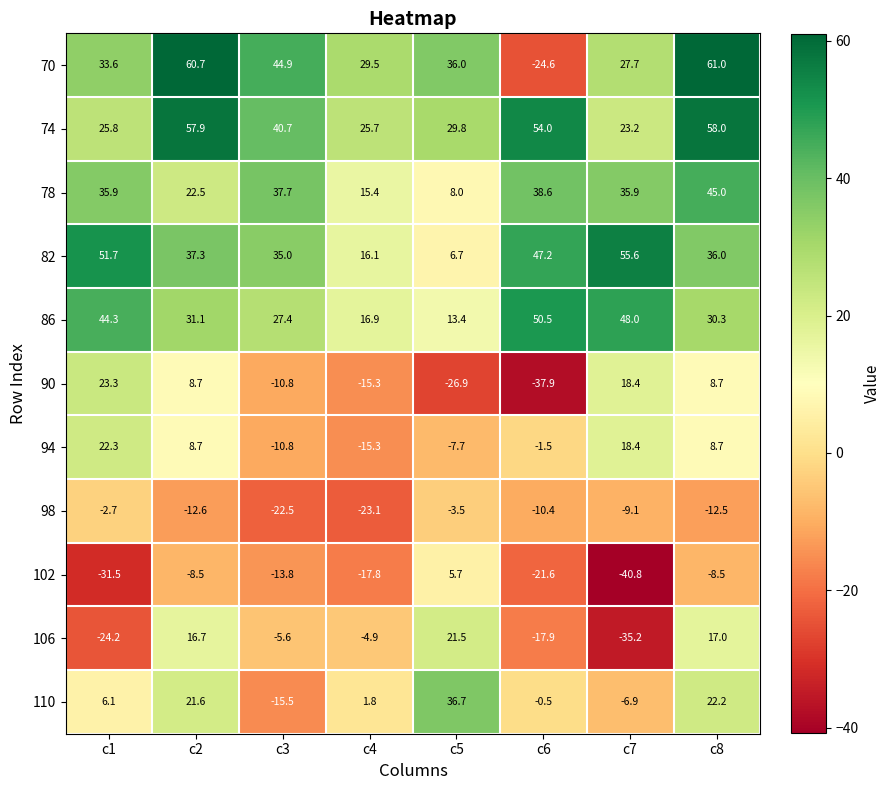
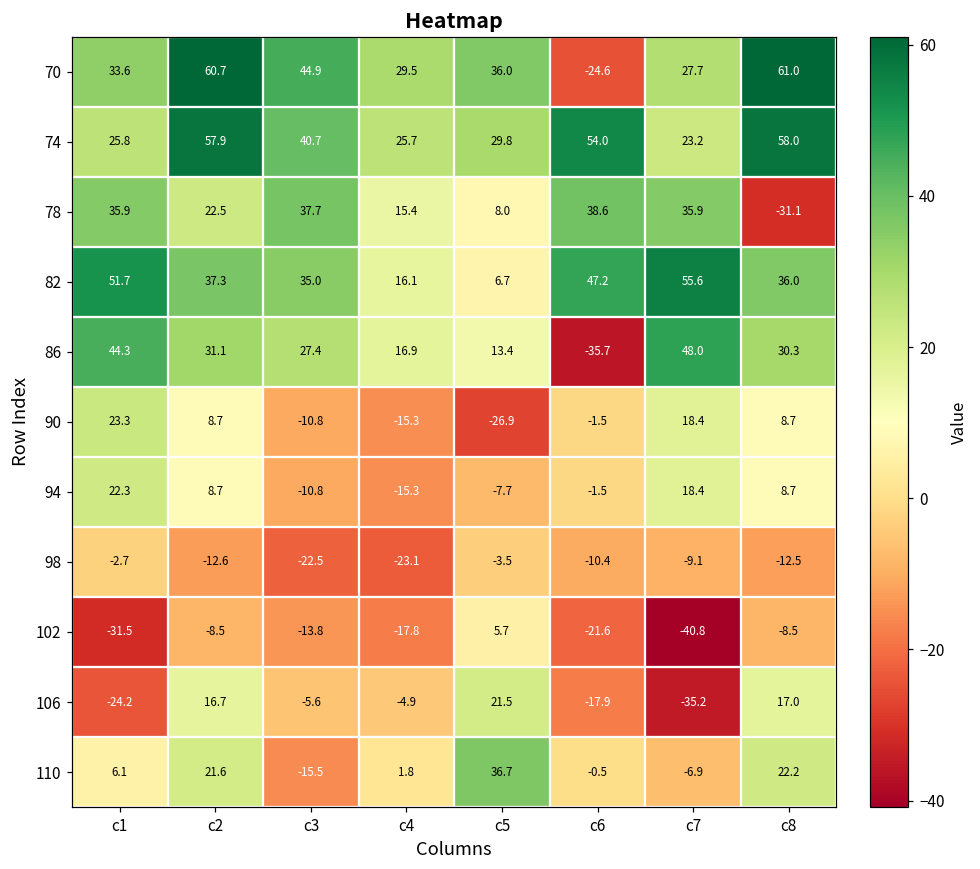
78, c8: 45.0 -> -31.1
86, c6: 50.5 -> -35.7
90, c6: -37.9 -> -1.5
